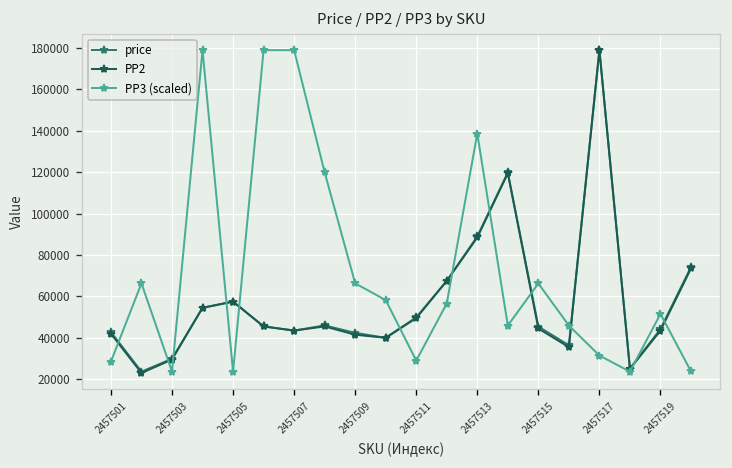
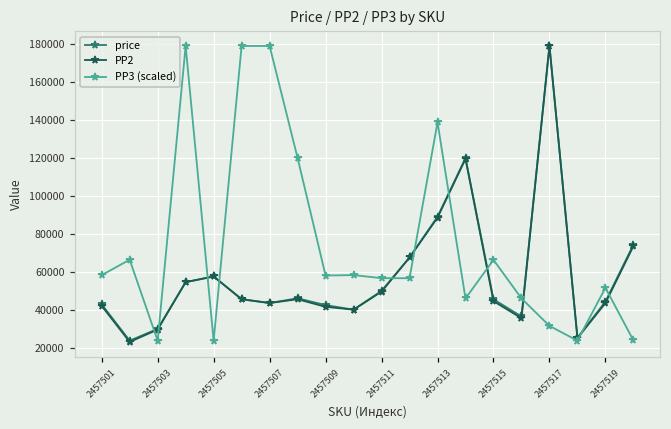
PP3 (scaled), 2457501: 29000 -> 58000
PP3 (scaled), 2457509: 66000 -> 58000
PP3 (scaled), 2457511: 29000 -> 57000
